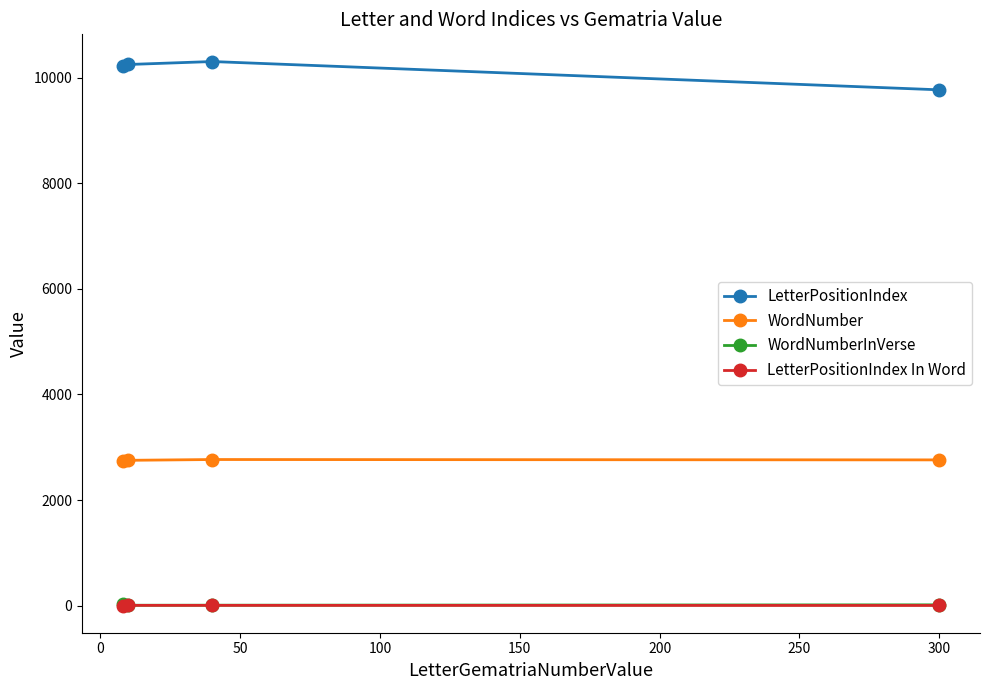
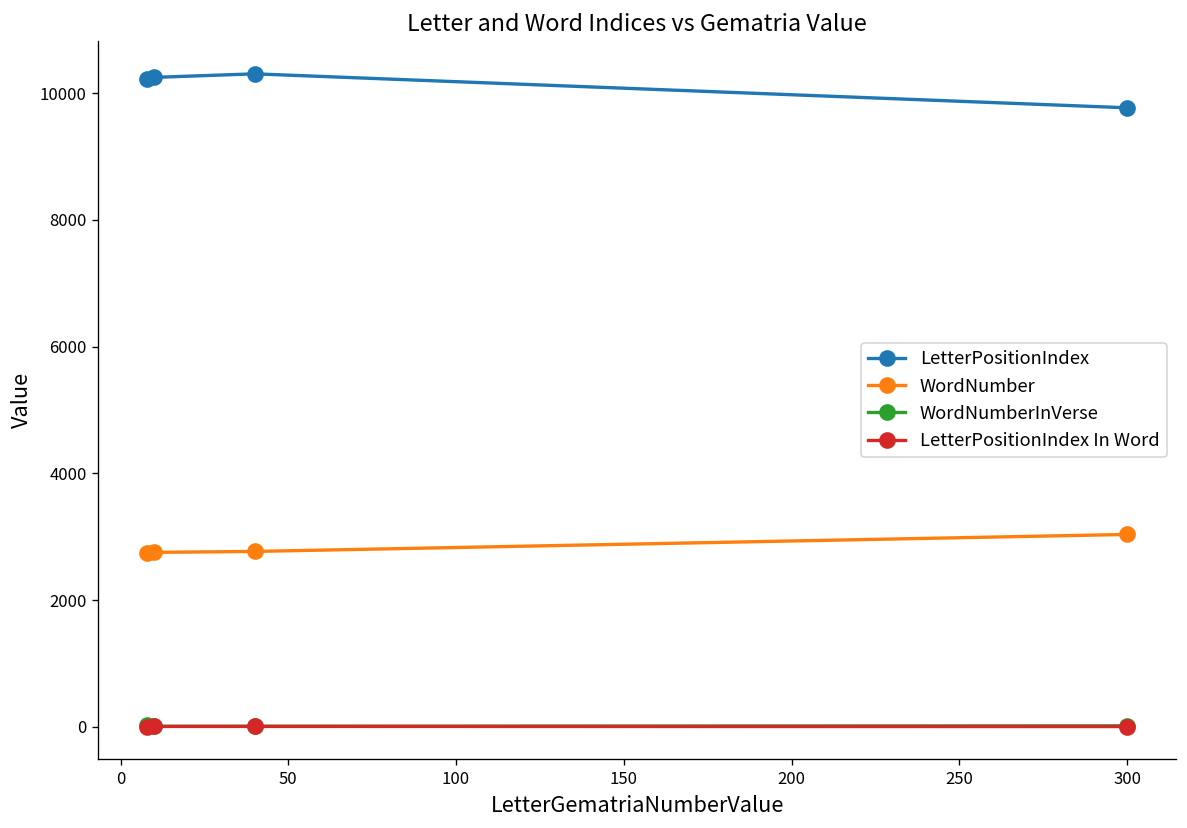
WordNumber, 300: 2800 -> 3000
